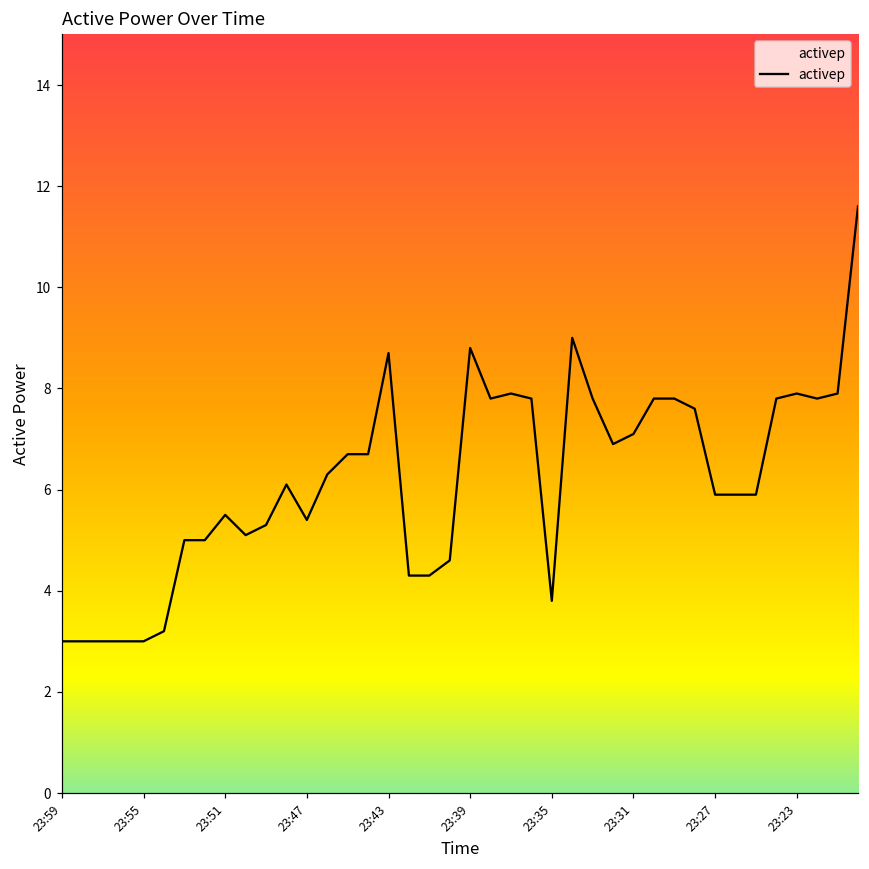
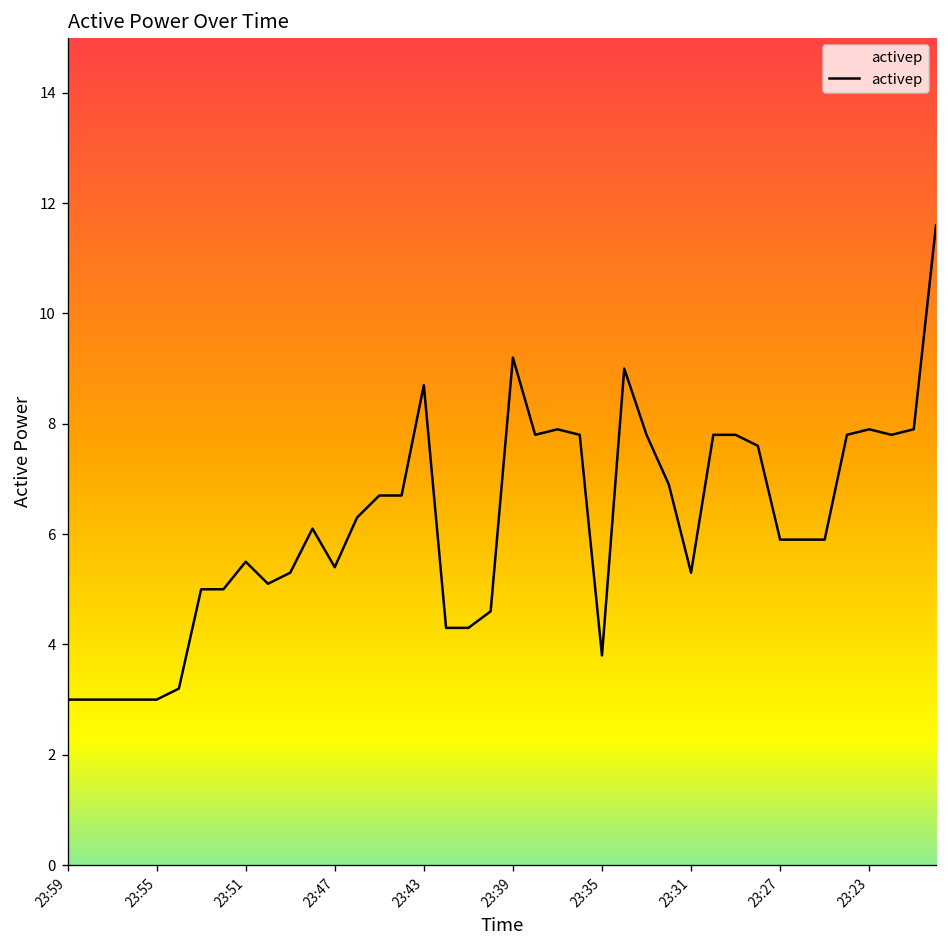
23:39: 8.8 -> 9.2
23:31: 7.1 -> 5.3
